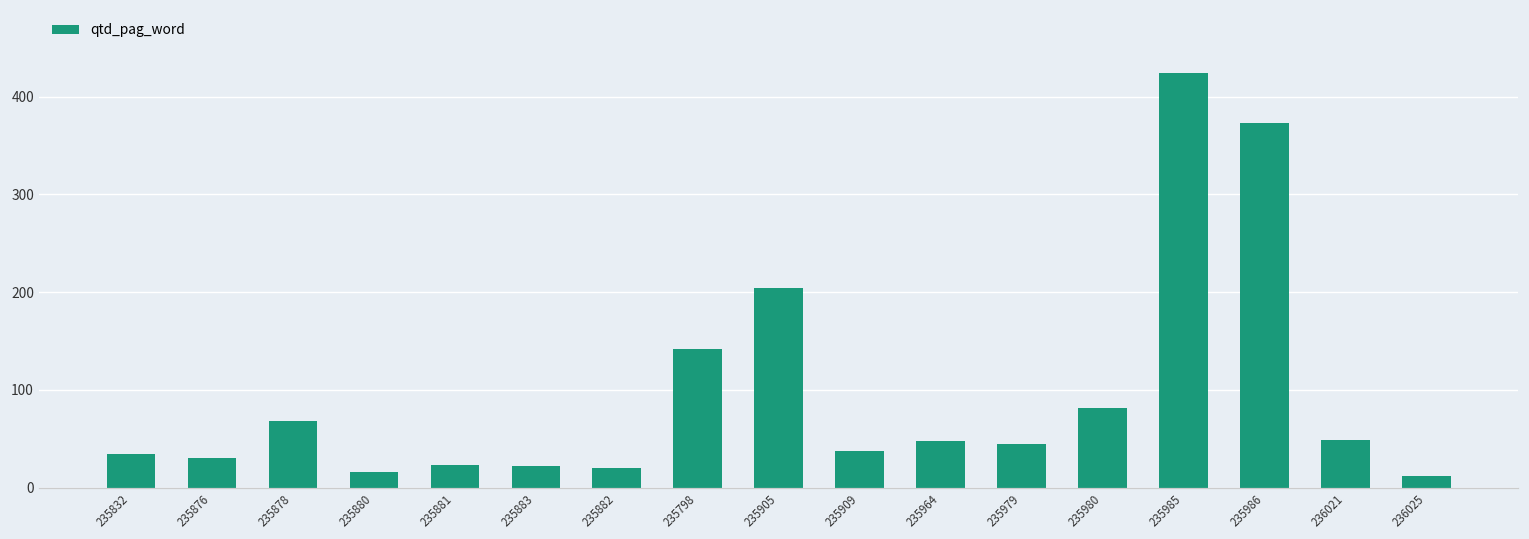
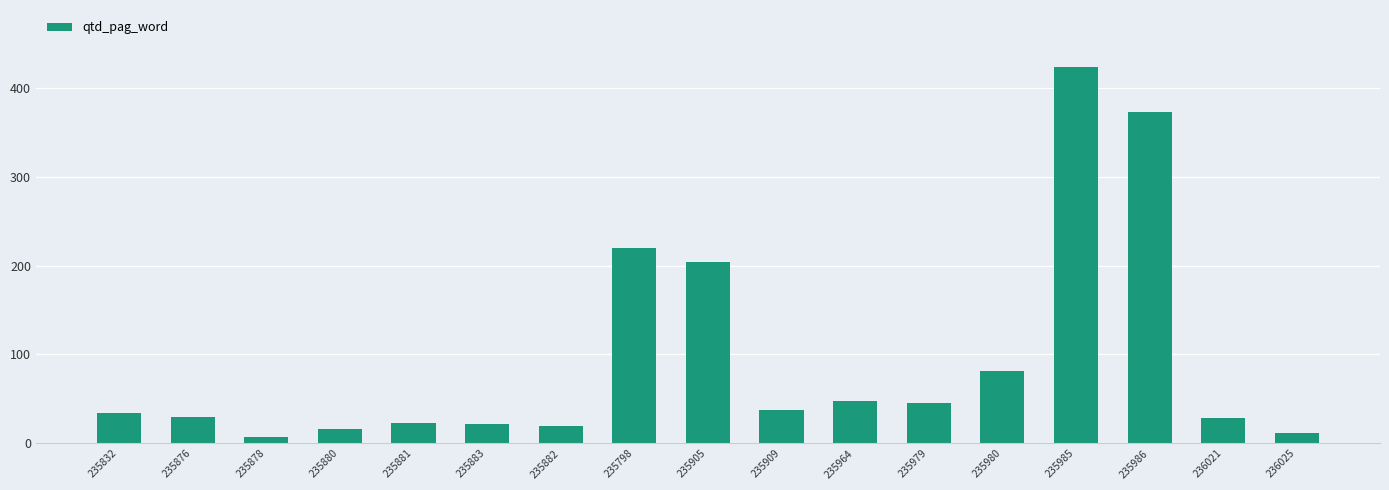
235878: 70 -> 10
235798: 140 -> 220
236021: 50 -> 30
